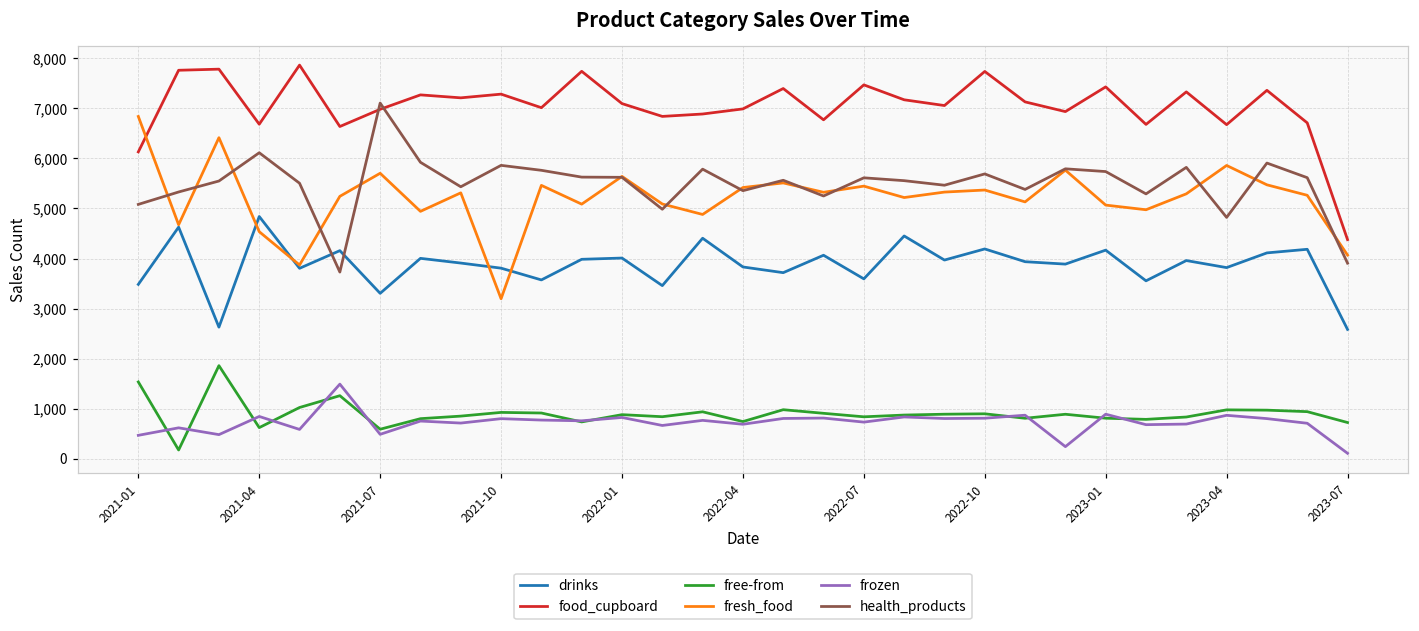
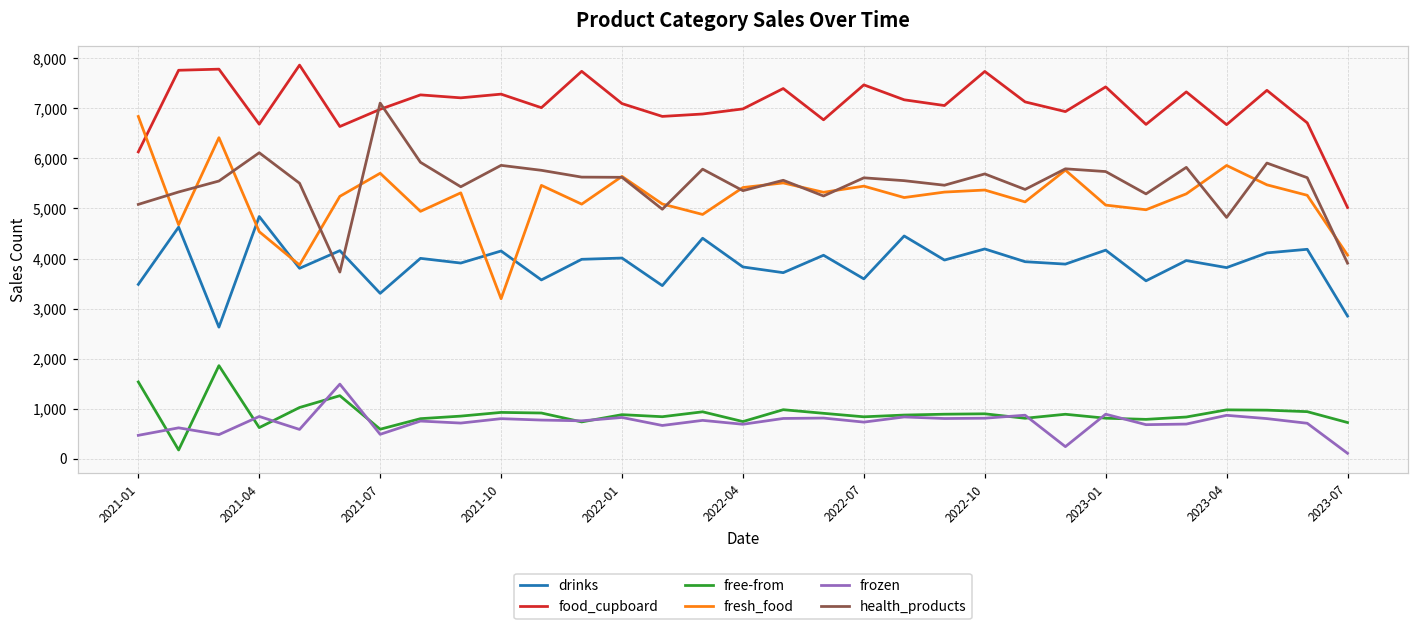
drinks, 2021-10: 3,800 -> 4,200
drinks, 2023-07: 2,600 -> 2,900
food_cupboard, 2023-07: 4,400 -> 5,000
